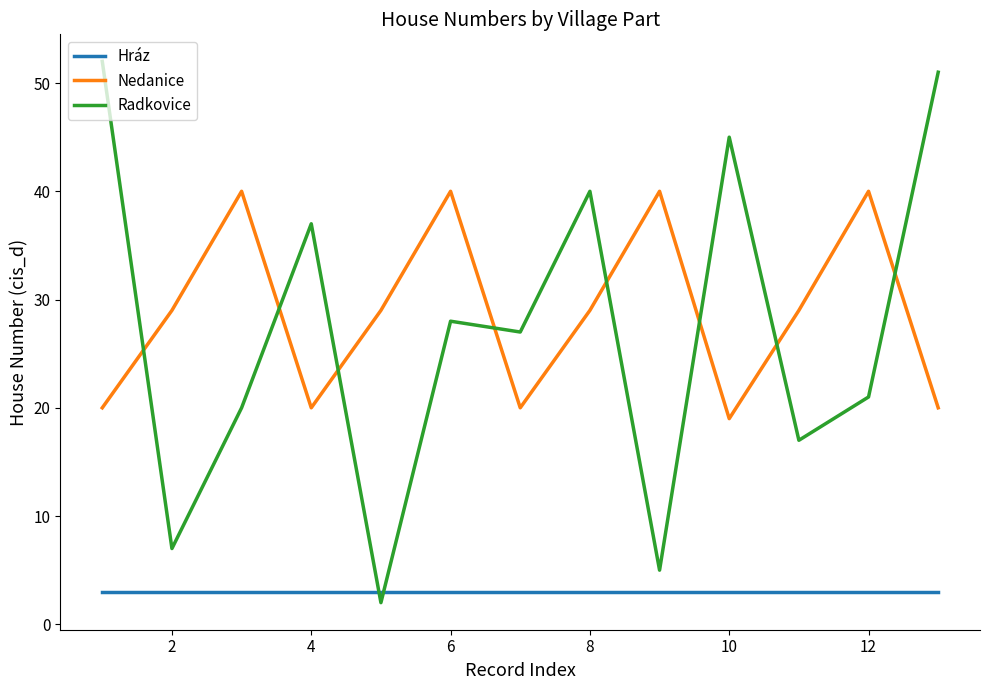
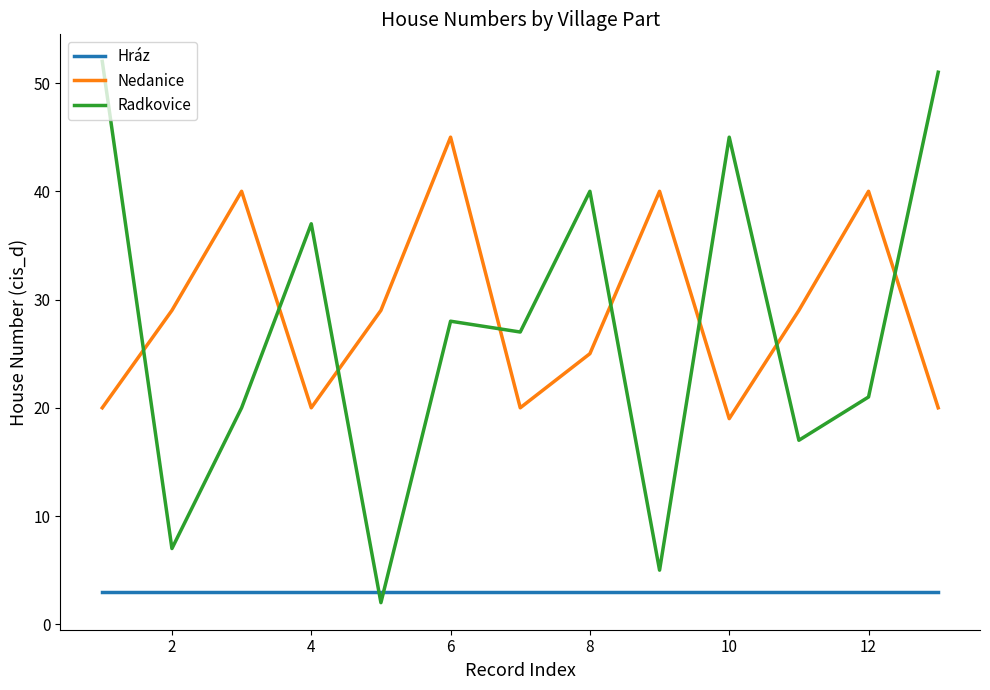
Nedanice, 6: 40 -> 45
Nedanice, 8: 29 -> 25
